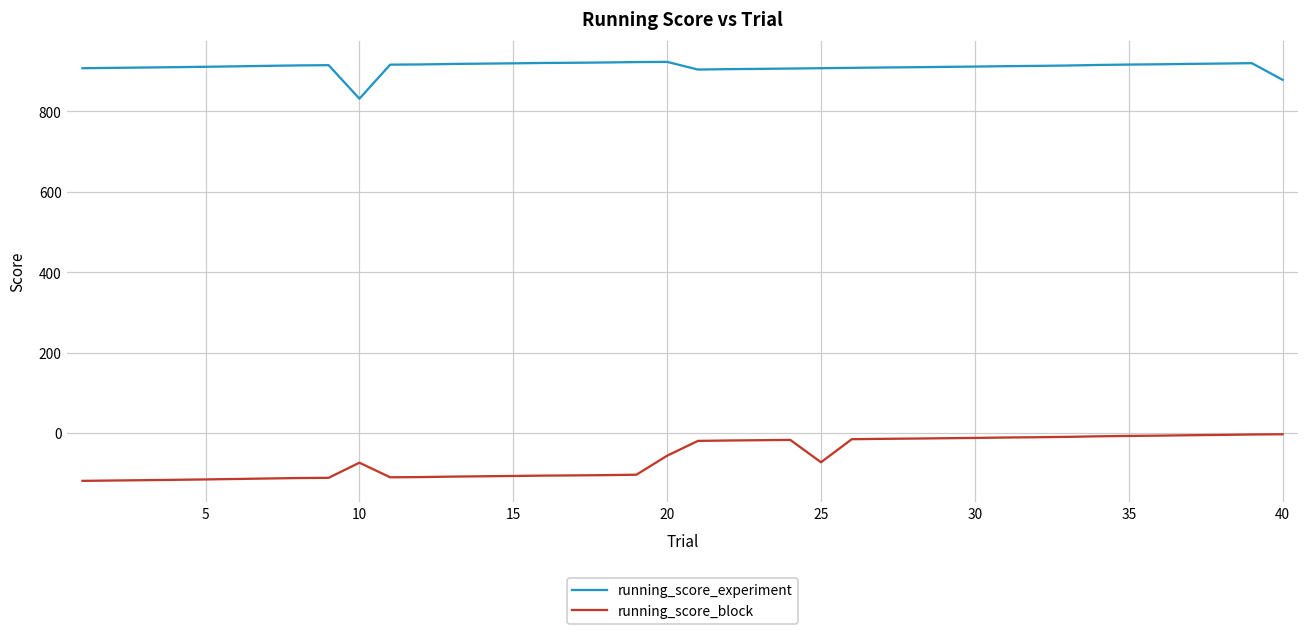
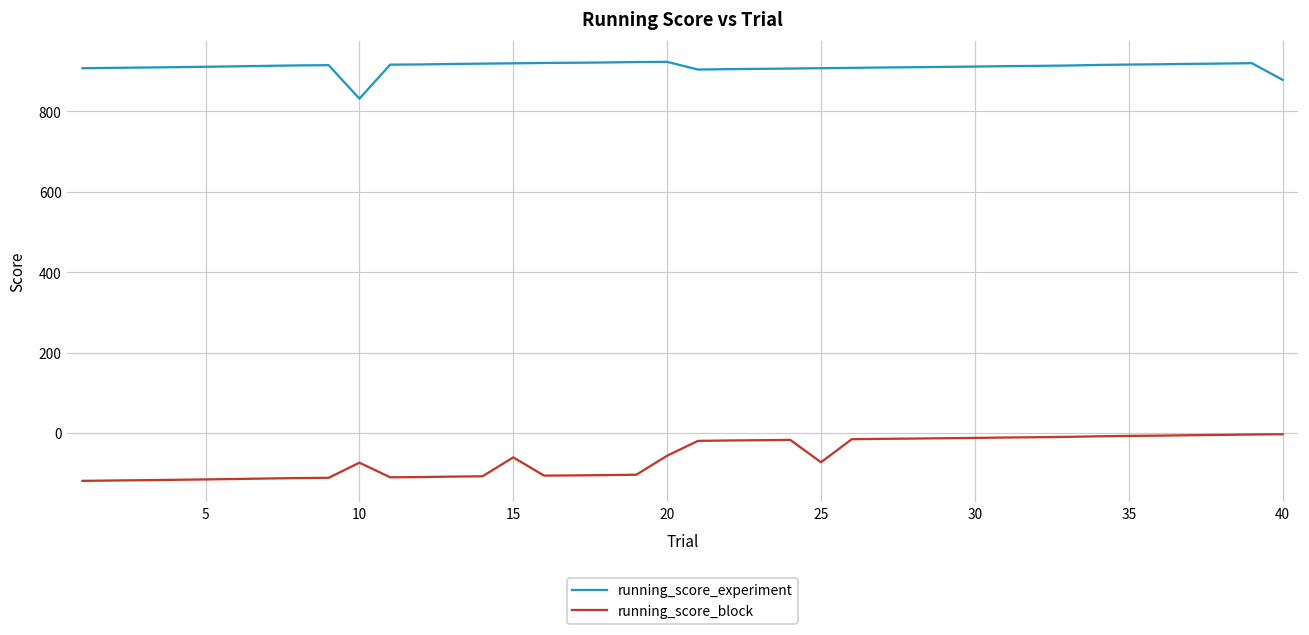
running_score_block, 15: -110 -> -60
